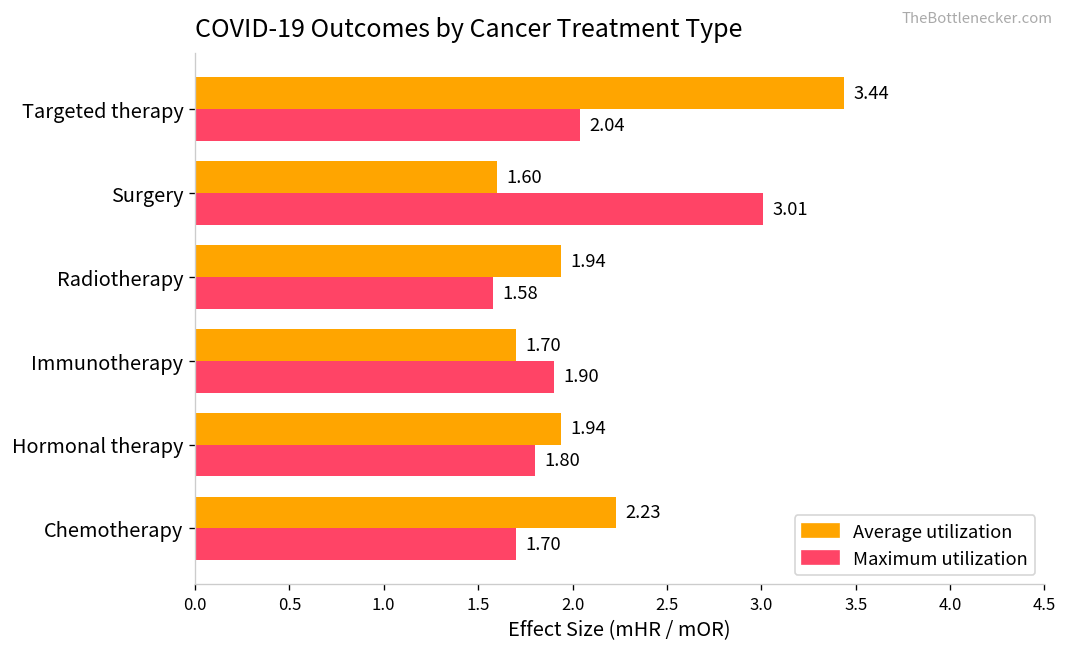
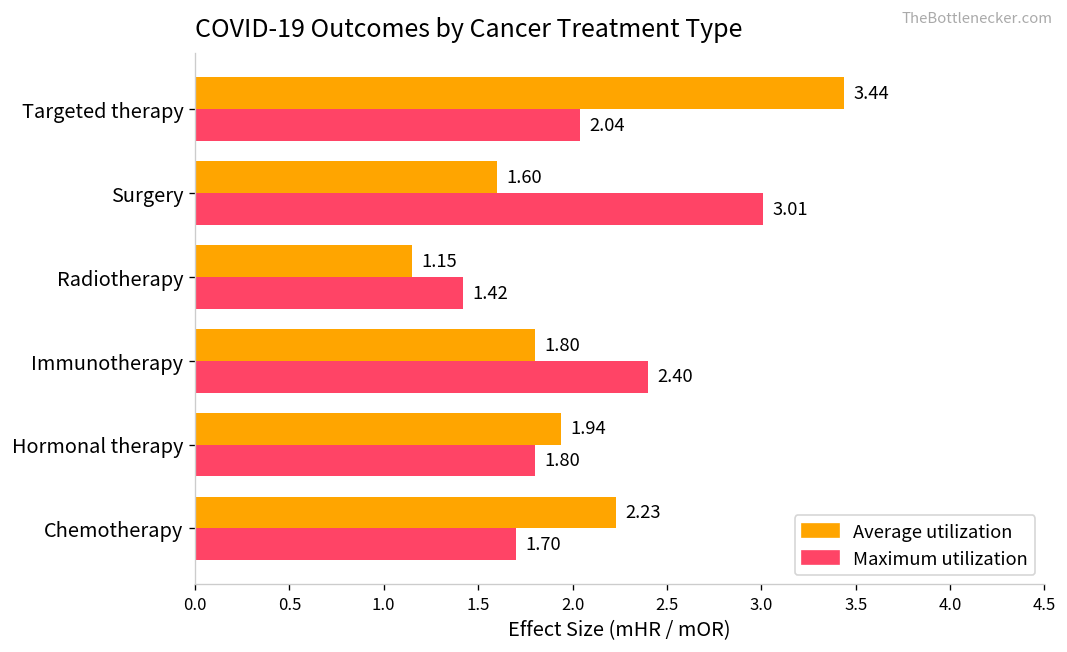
Average utilization, Radiotherapy: 1.94 -> 1.15
Maximum utilization, Radiotherapy: 1.58 -> 1.42
Average utilization, Immunotherapy: 1.70 -> 1.80
Maximum utilization, Immunotherapy: 1.90 -> 2.40
